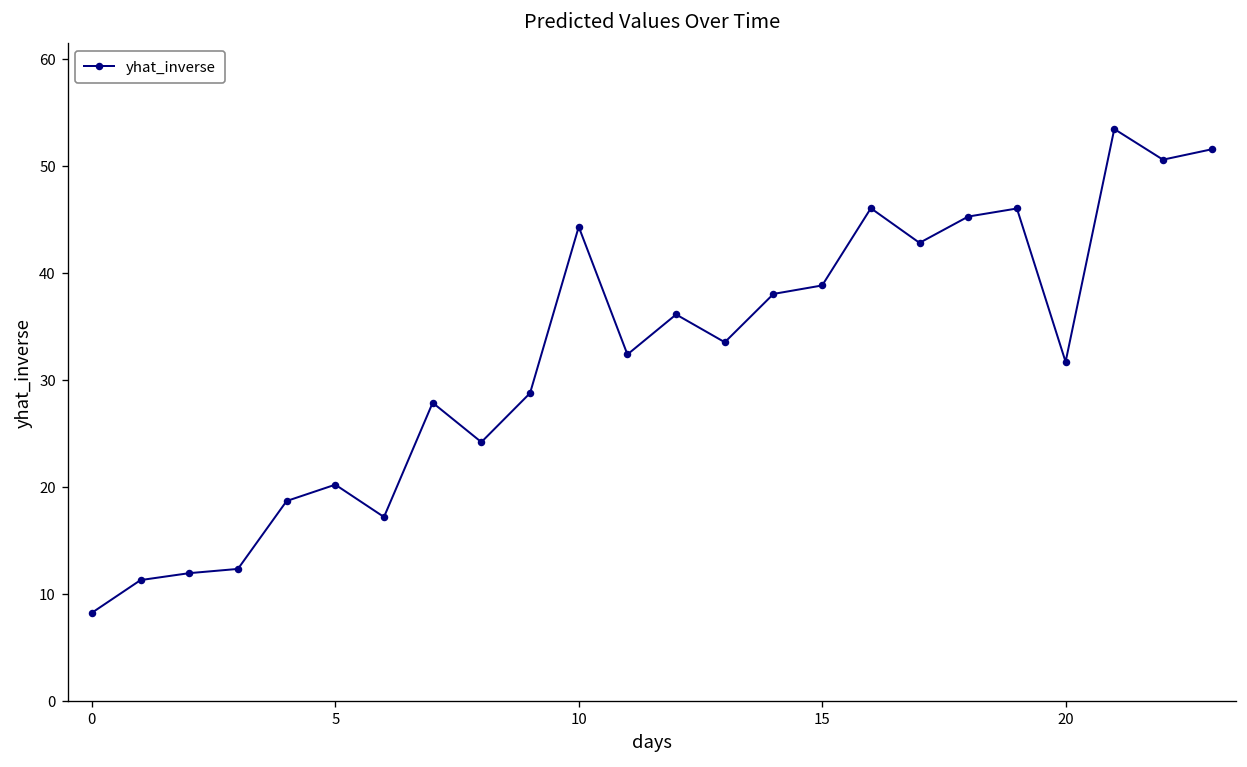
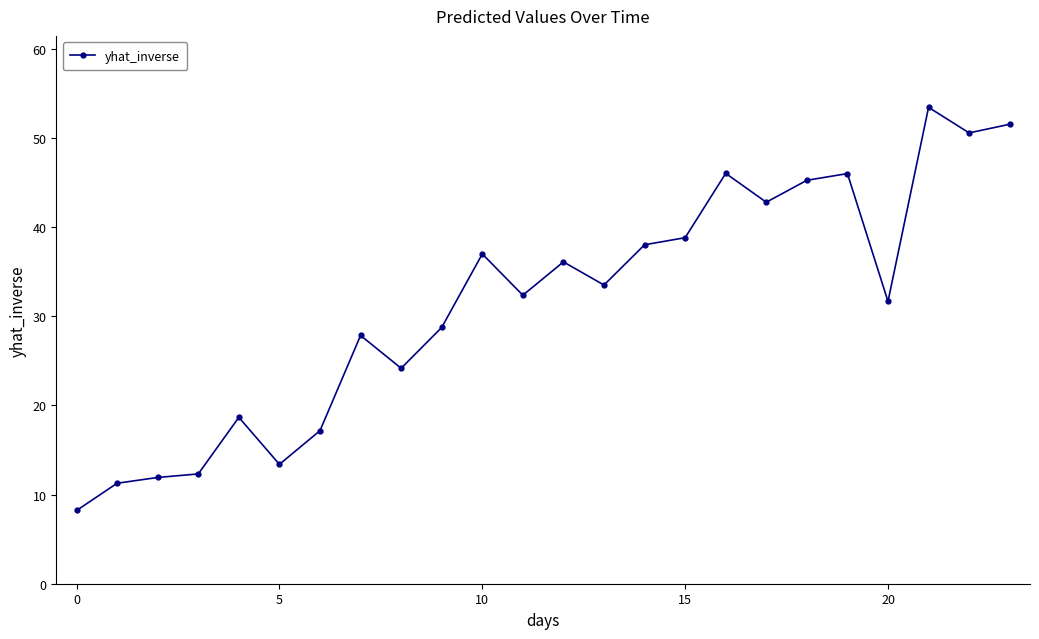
5: 20 -> 13
10: 44 -> 37
